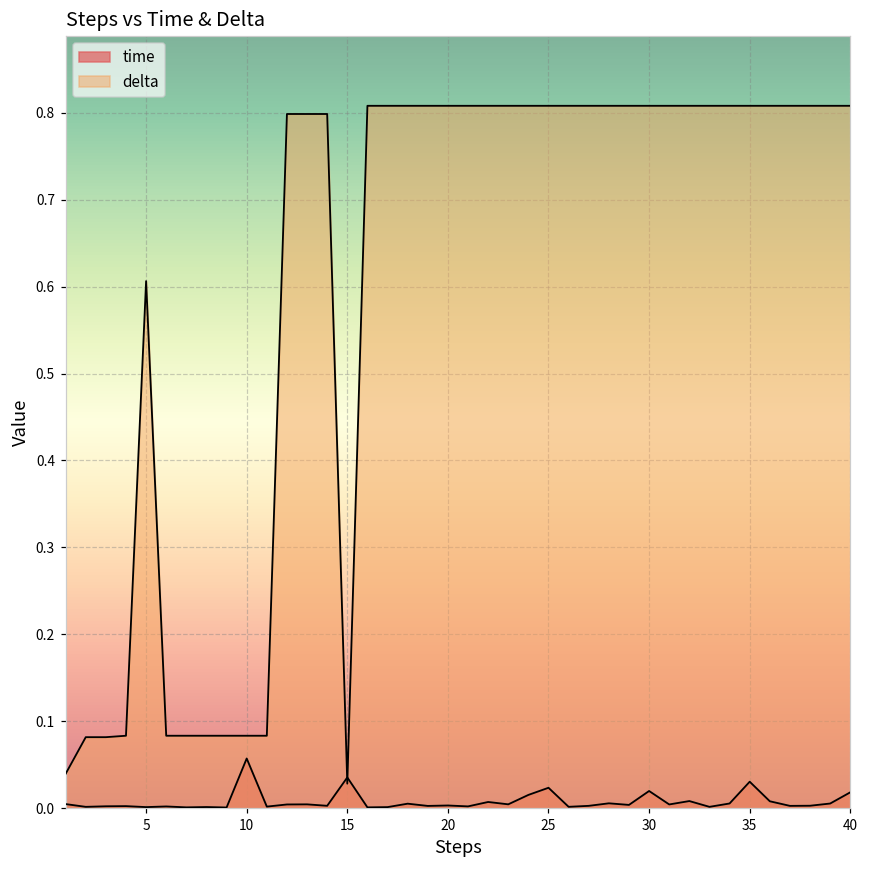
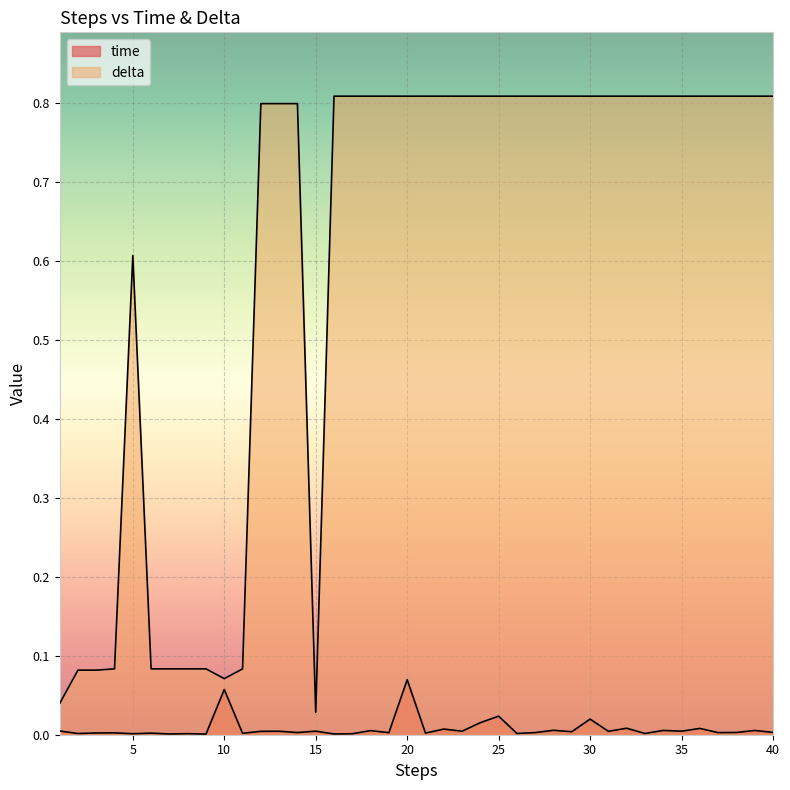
delta, 10: 0.08 -> 0.07
time, 15: 0.04 -> 0.00
time, 20: 0.00 -> 0.07
time, 35: 0.03 -> 0.00
time, 40: 0.02 -> 0.00
